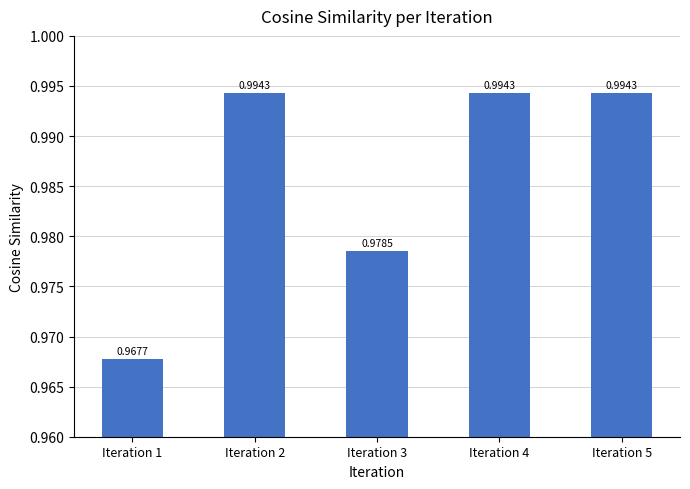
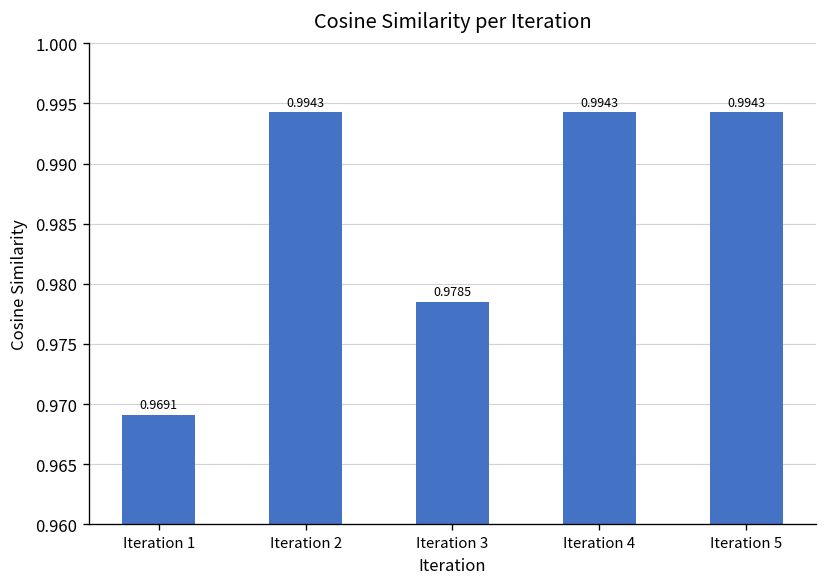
Iteration 1: 0.9677 -> 0.9691
